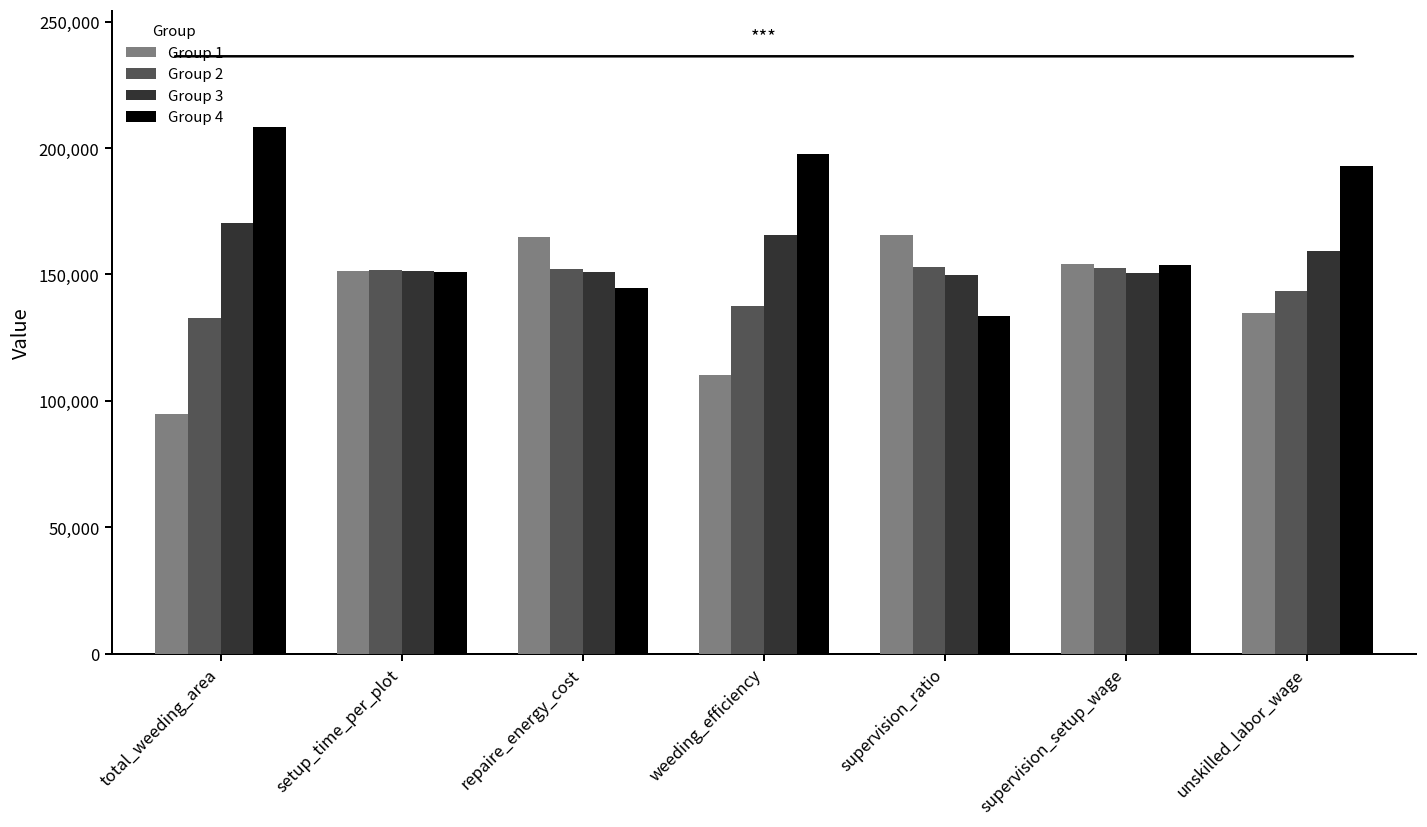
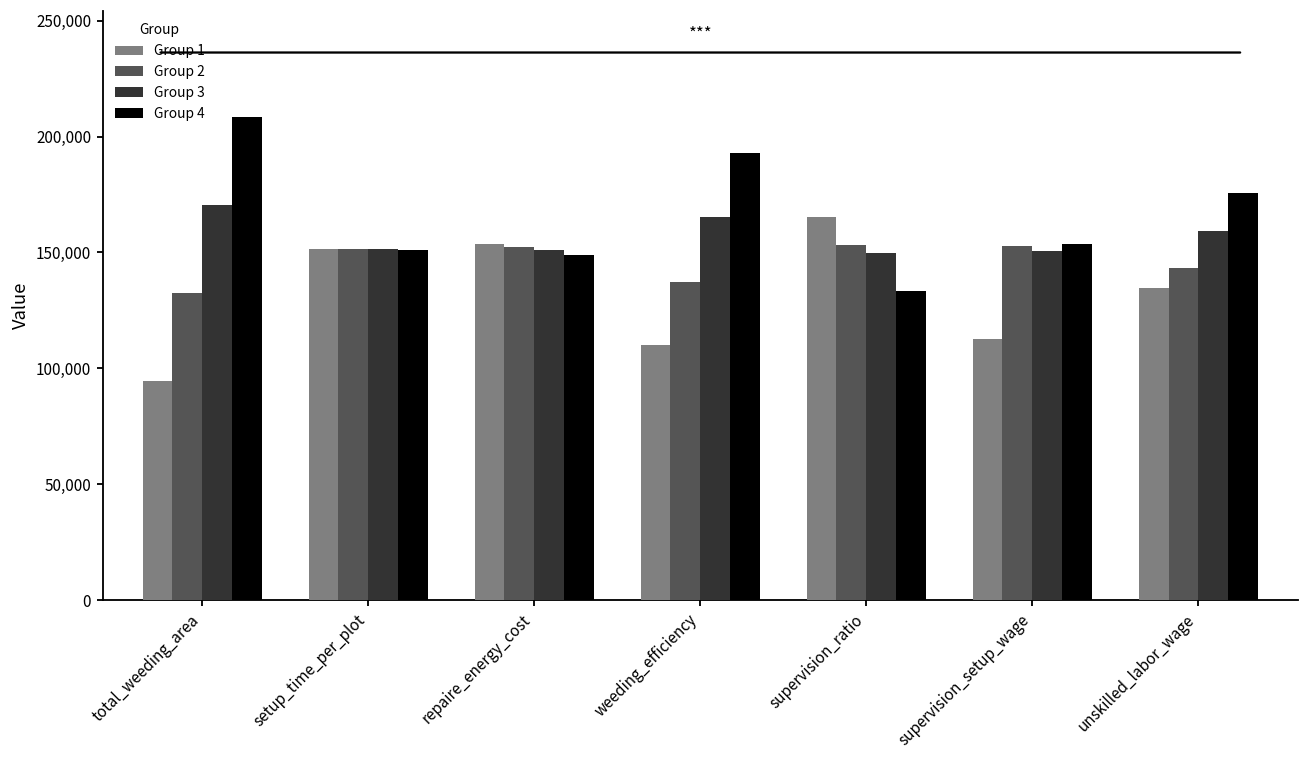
Group 1, repaire_energy_cost: 165,000 -> 154,000
Group 4, repaire_energy_cost: 145,000 -> 149,000
Group 4, weeding_efficiency: 198,000 -> 193,000
Group 1, supervision_setup_wage: 154,000 -> 113,000
Group 4, unskilled_labor_wage: 193,000 -> 176,000
